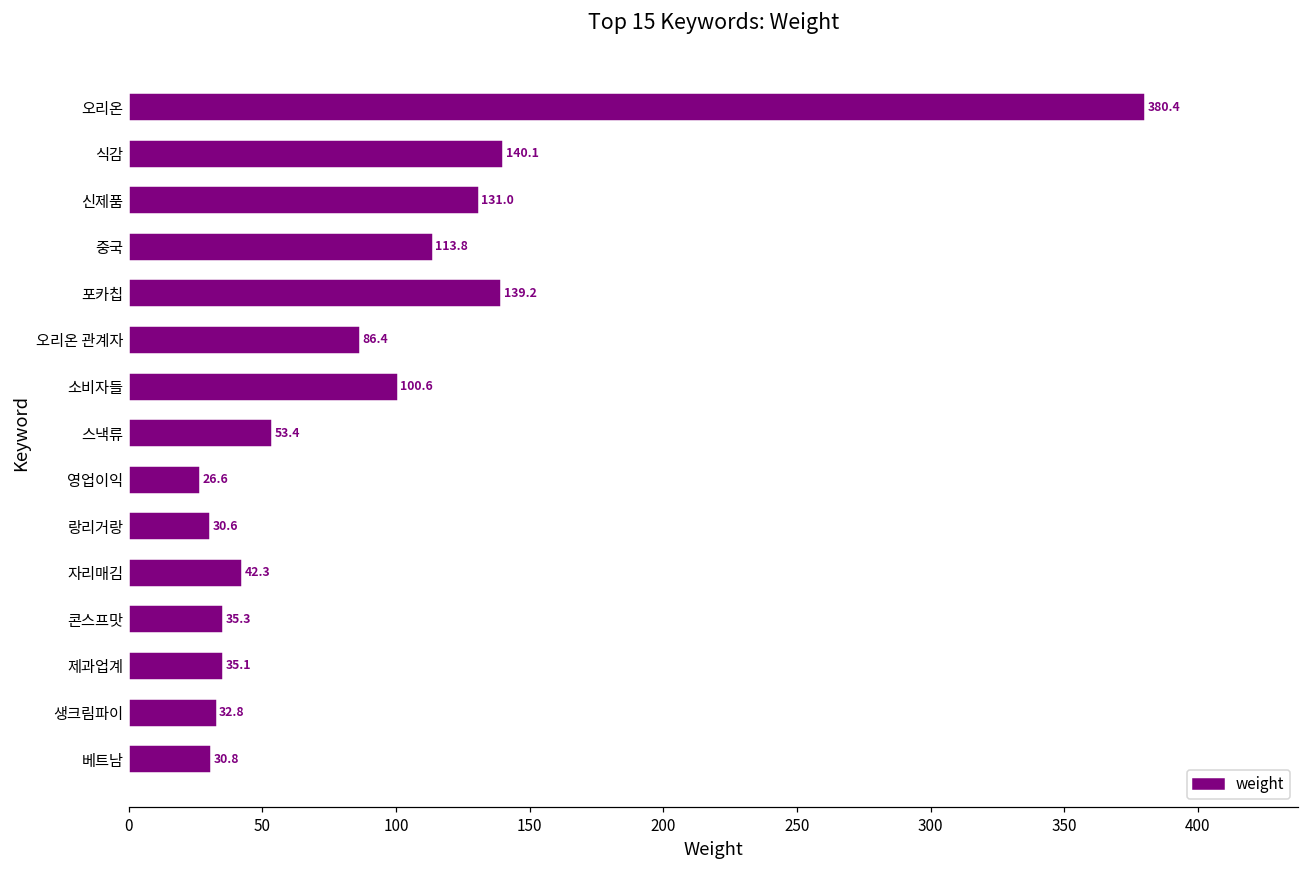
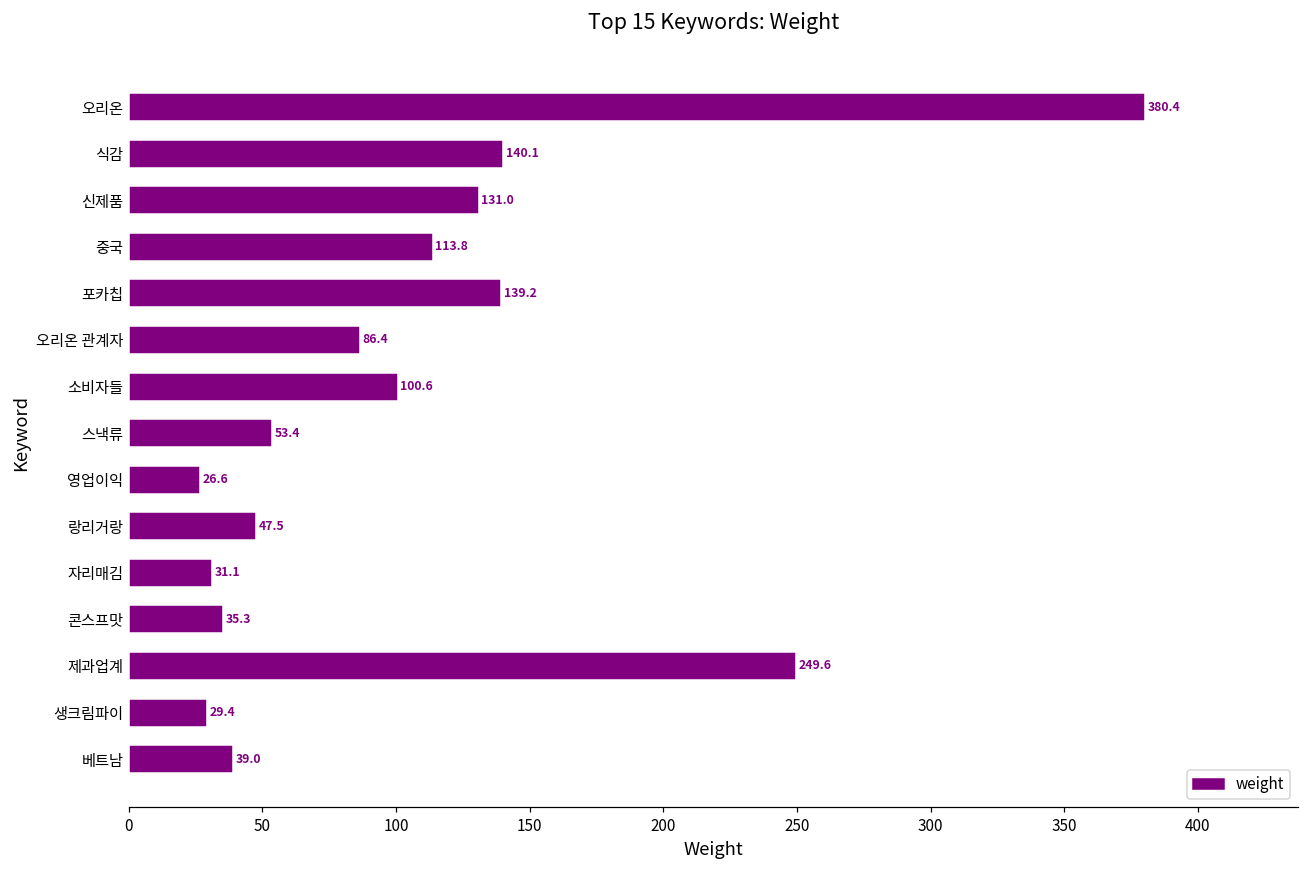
랑리거랑: 30.6 -> 47.5
자리매김: 42.3 -> 31.1
제과업계: 35.1 -> 249.6
생크림파이: 32.8 -> 29.4
베트남: 30.8 -> 39.0
